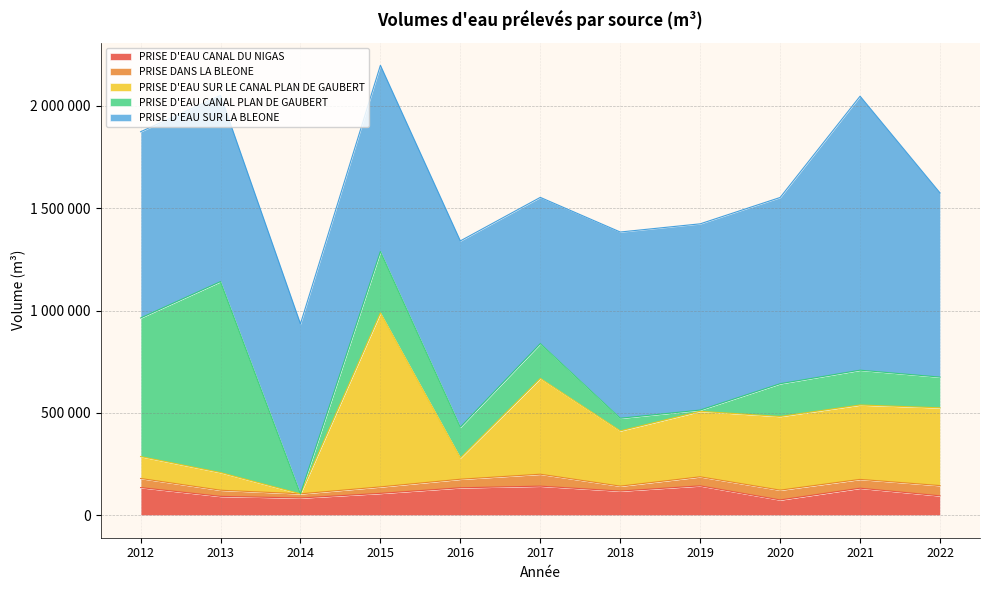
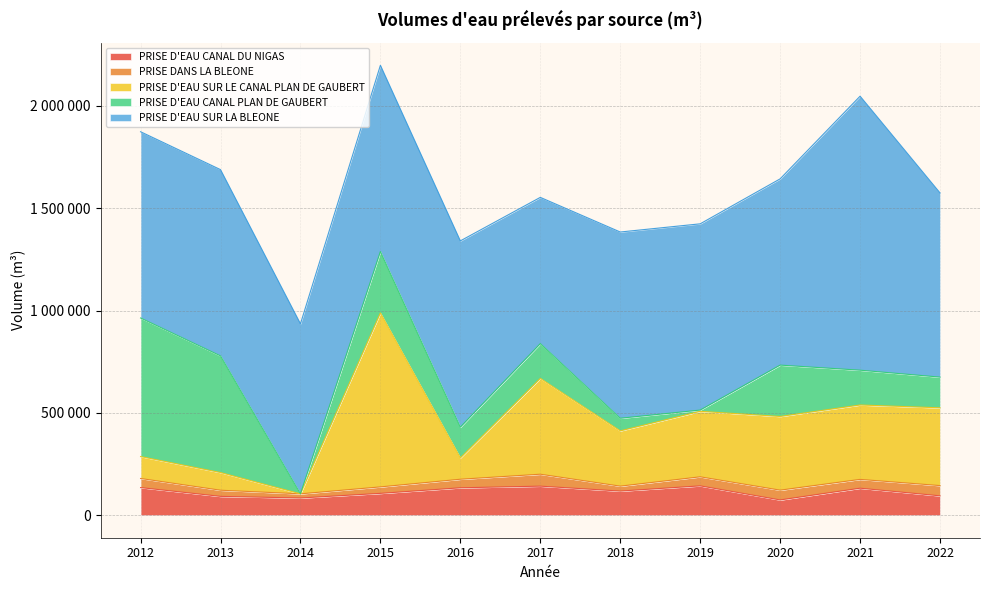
PRISE D'EAU CANAL PLAN DE GAUBERT, 2013: 930000 -> 570000
PRISE D'EAU CANAL PLAN DE GAUBERT, 2020: 160000 -> 250000
